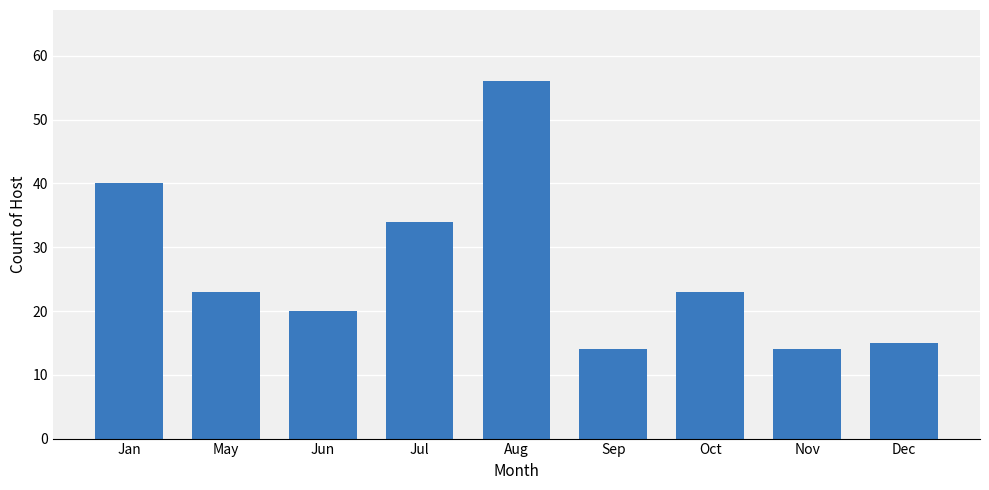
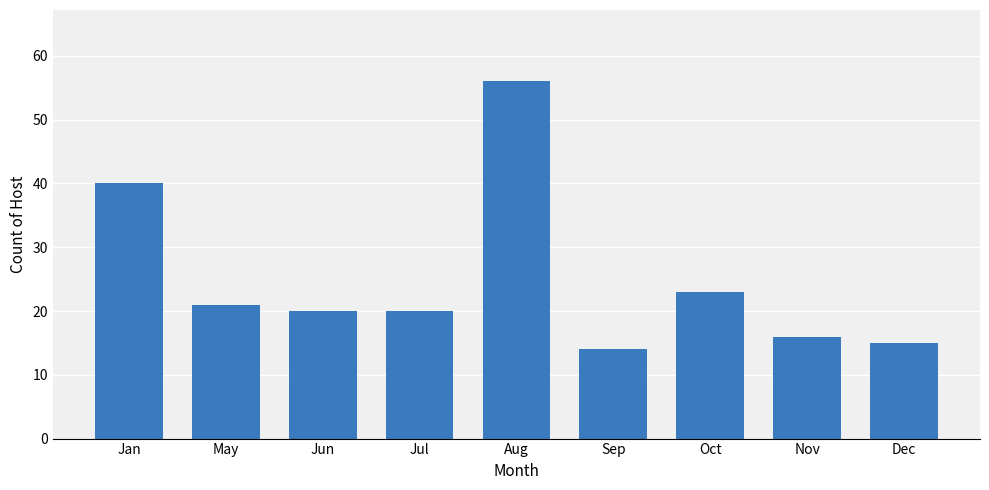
May: 23 -> 21
Jul: 34 -> 20
Nov: 14 -> 16
